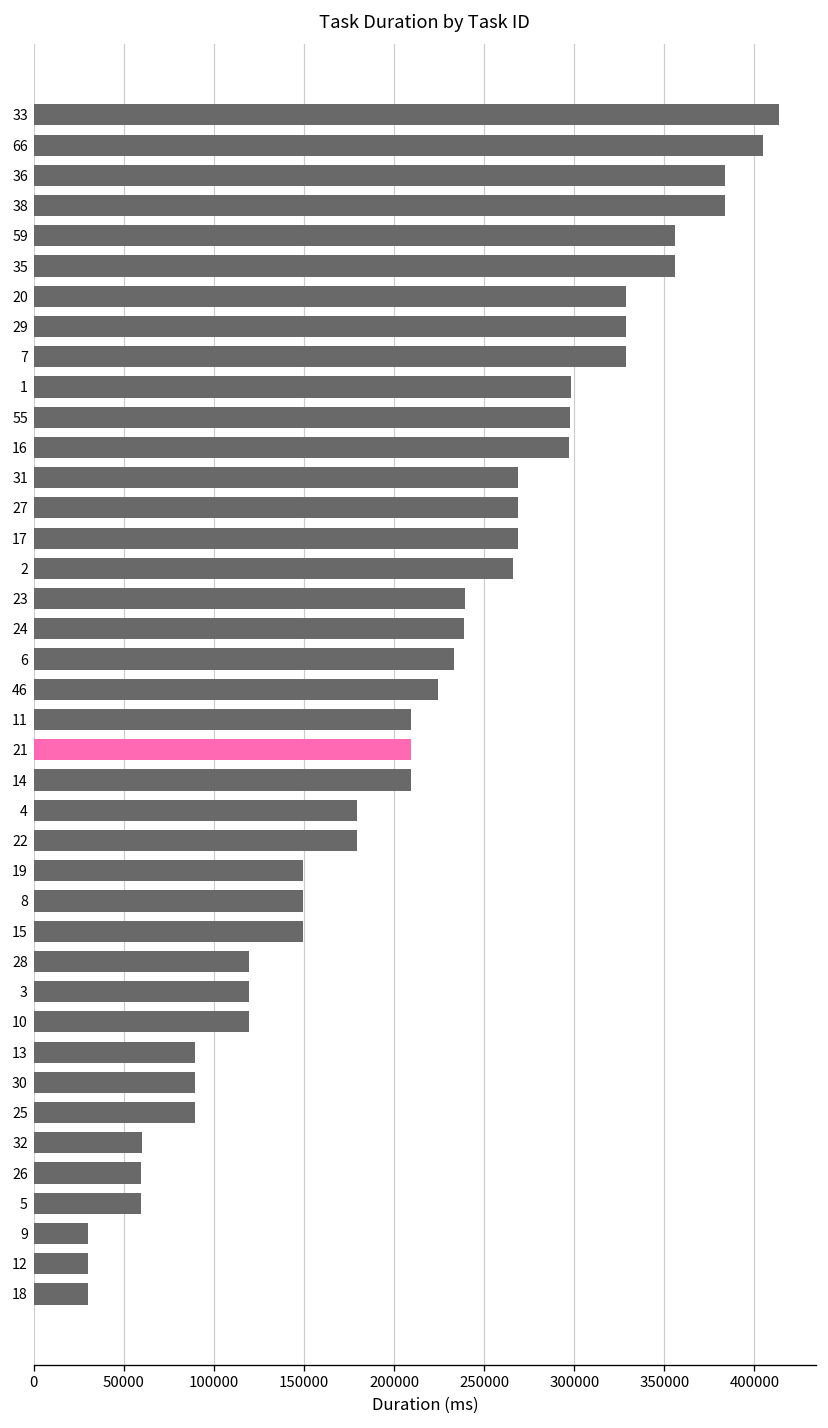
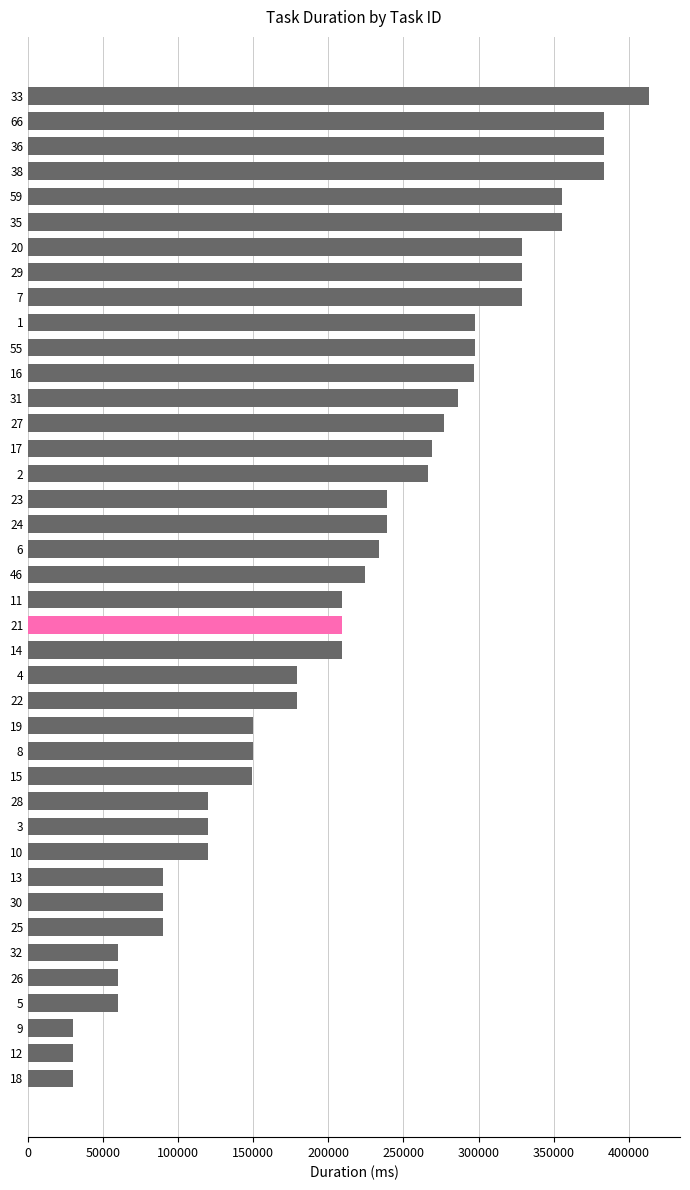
66: 405000 -> 384000
31: 269000 -> 286000
27: 269000 -> 277000
